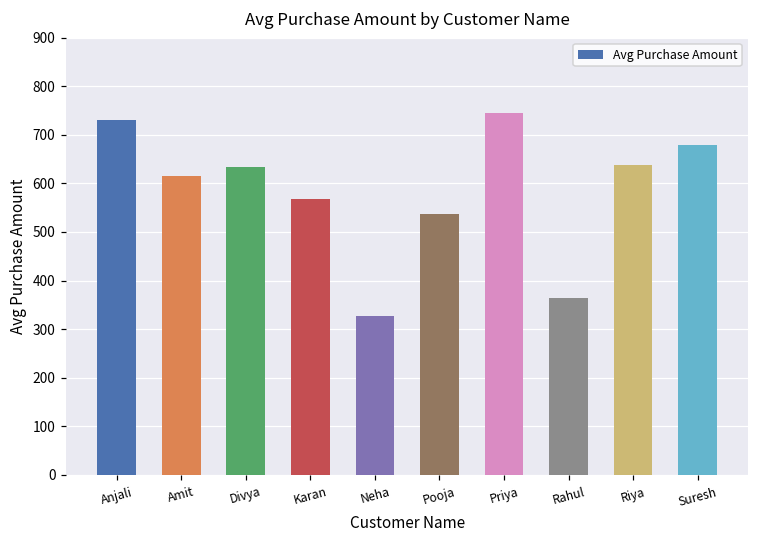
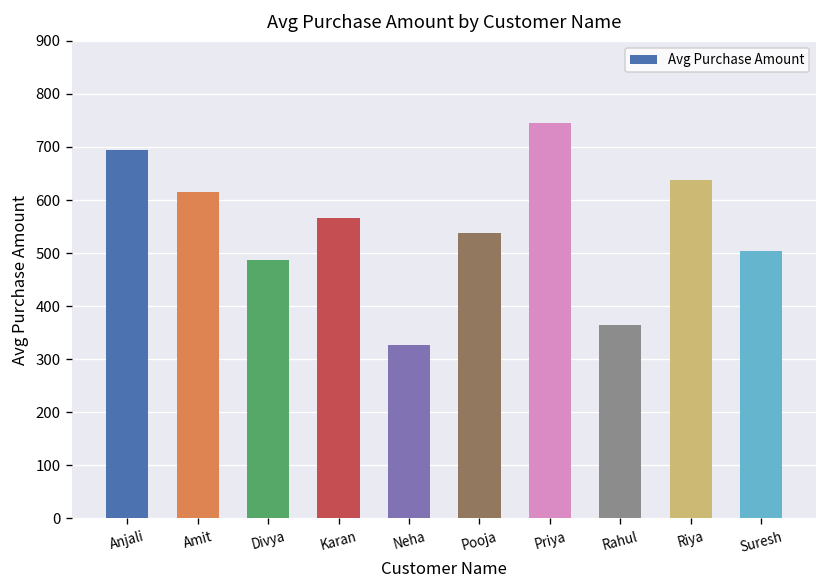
Anjali: 730 -> 690
Divya: 630 -> 490
Suresh: 680 -> 500
